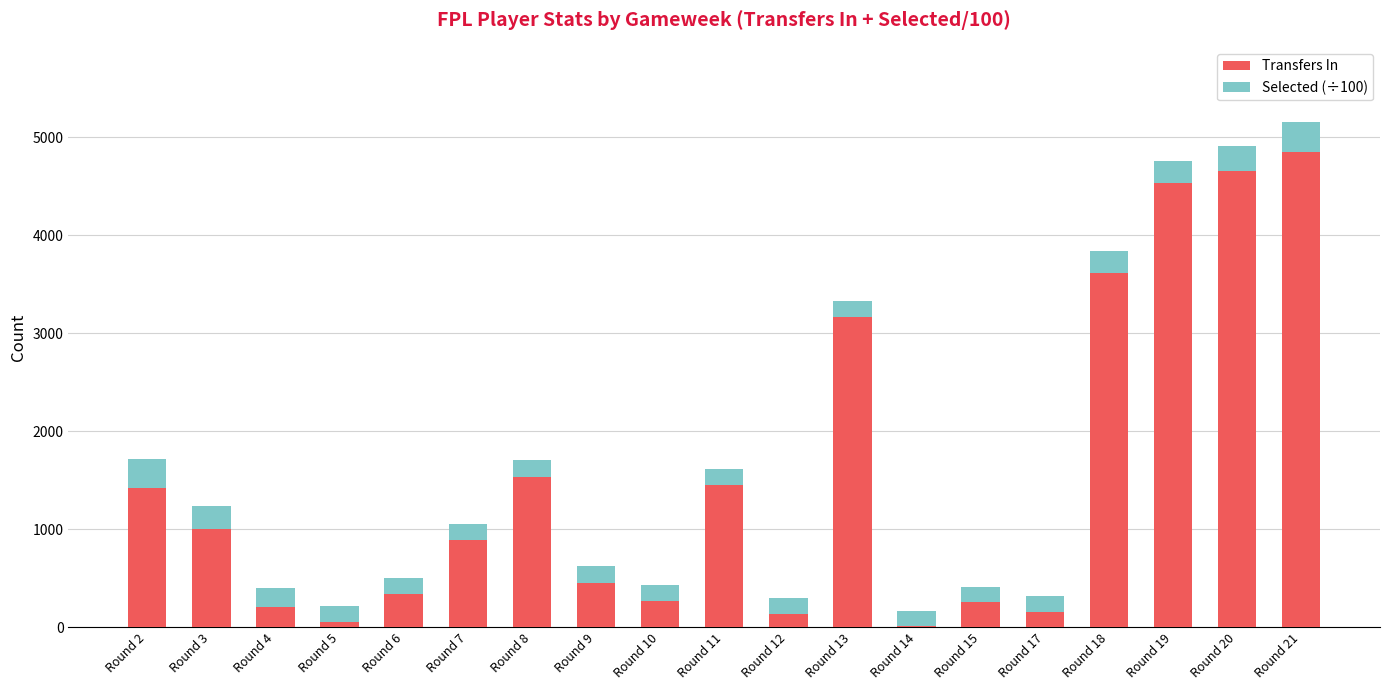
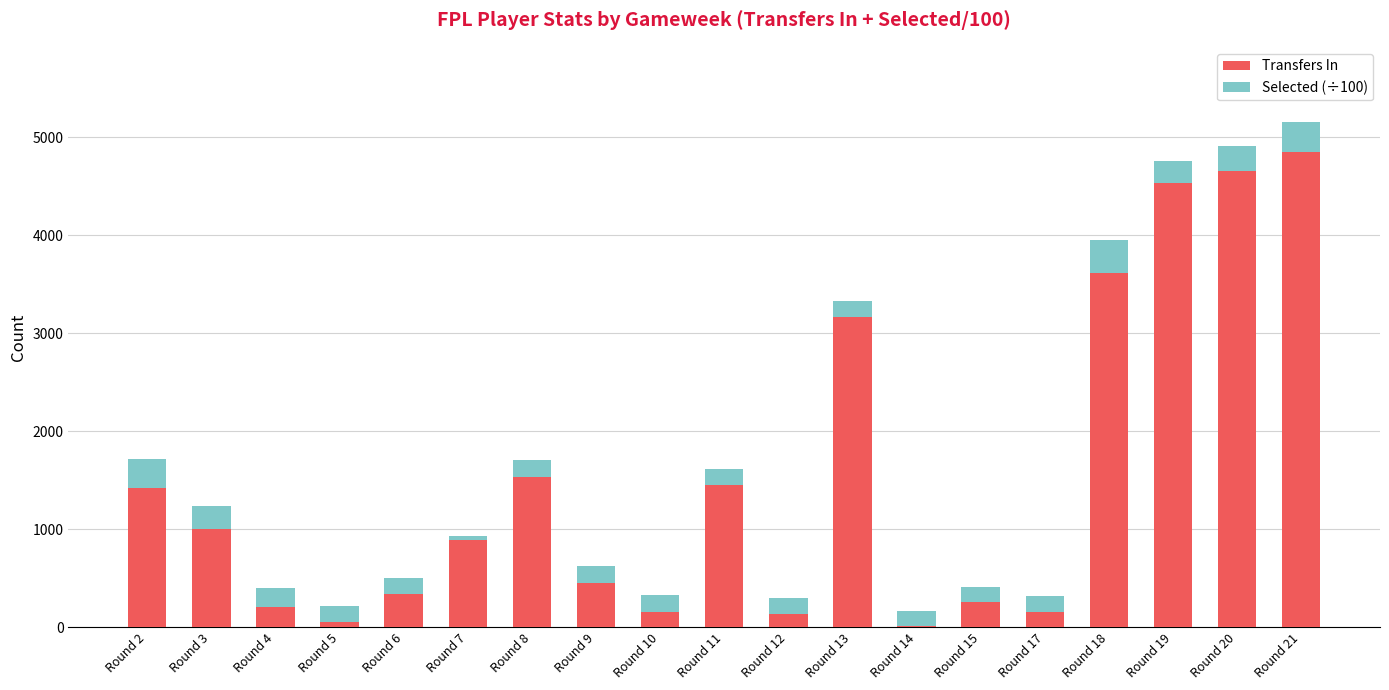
Selected (÷100), Round 7: 200 -> 0
Transfers In, Round 10: 300 -> 200
Selected (÷100), Round 18: 200 -> 300
